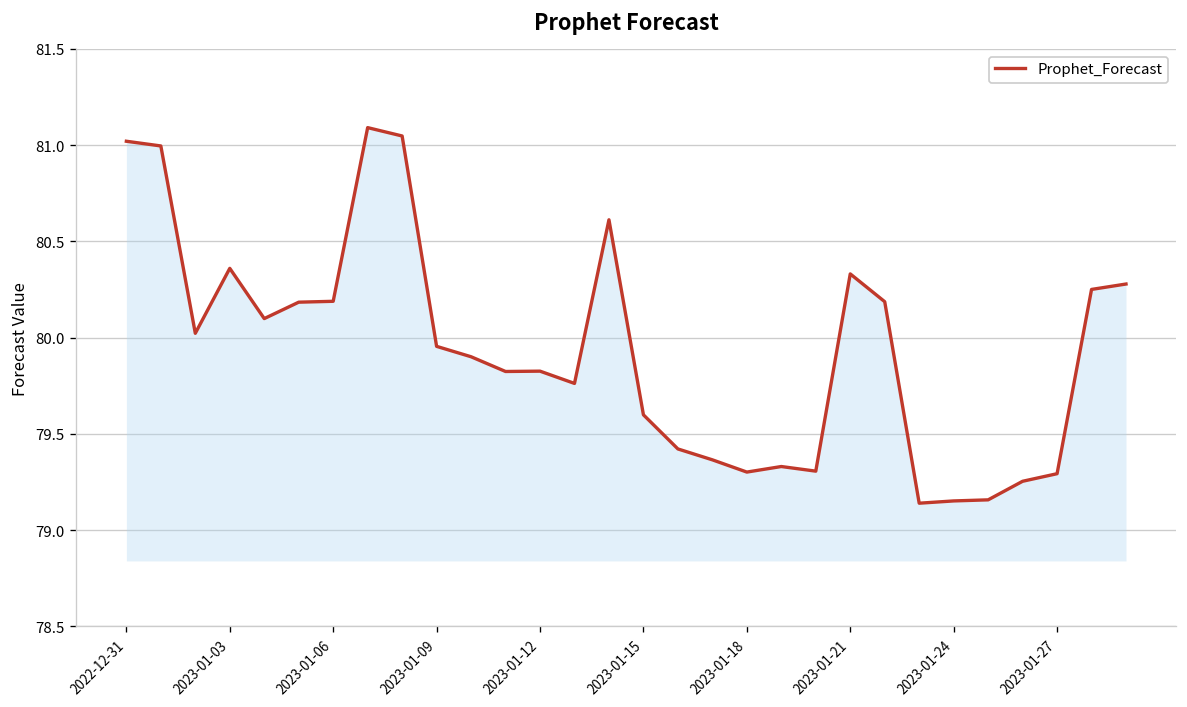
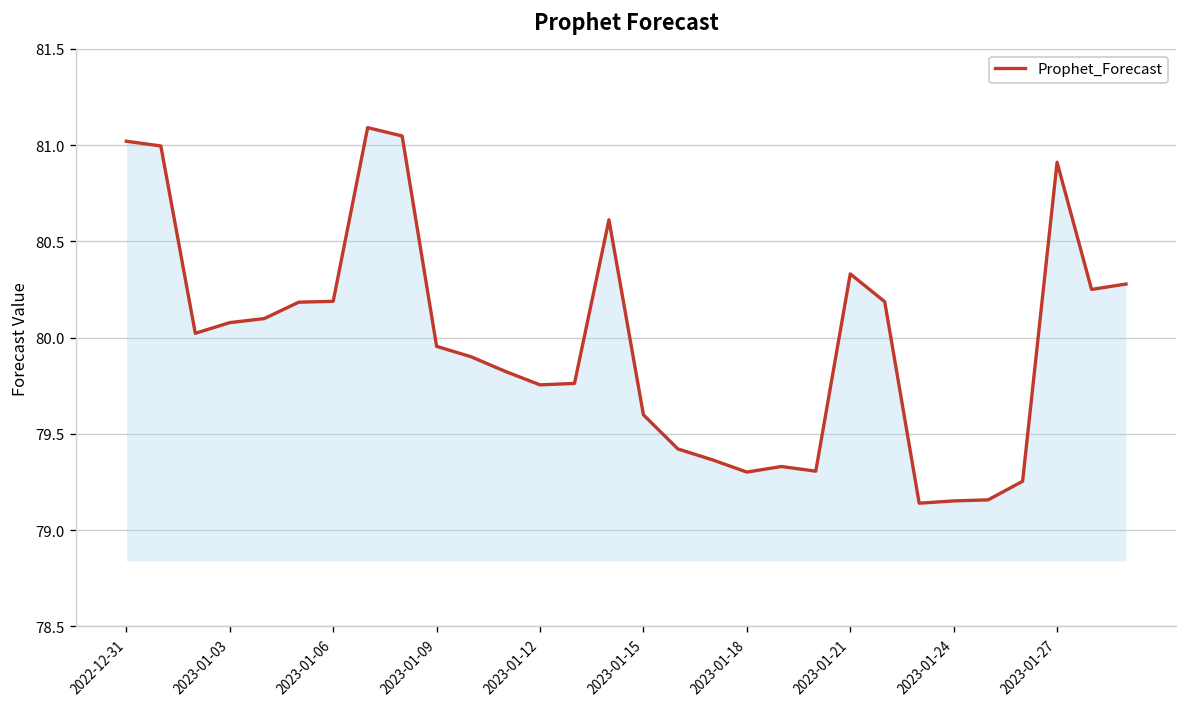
2023-01-03: 80.36 -> 80.08
2023-01-12: 79.83 -> 79.75
2023-01-27: 79.29 -> 80.91
